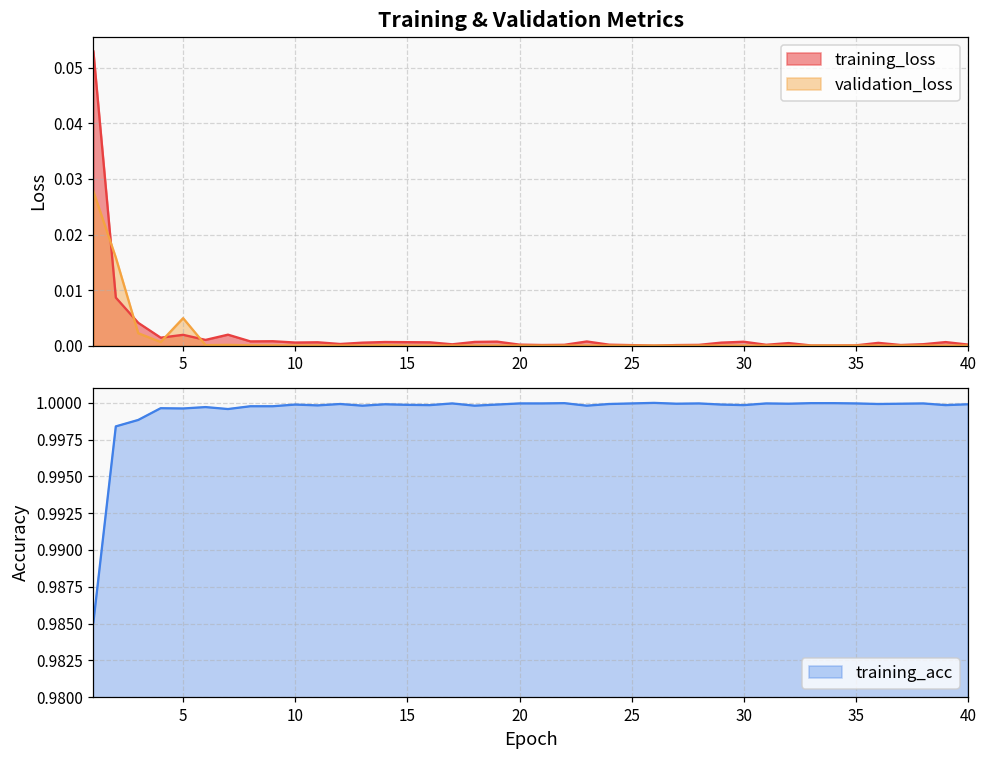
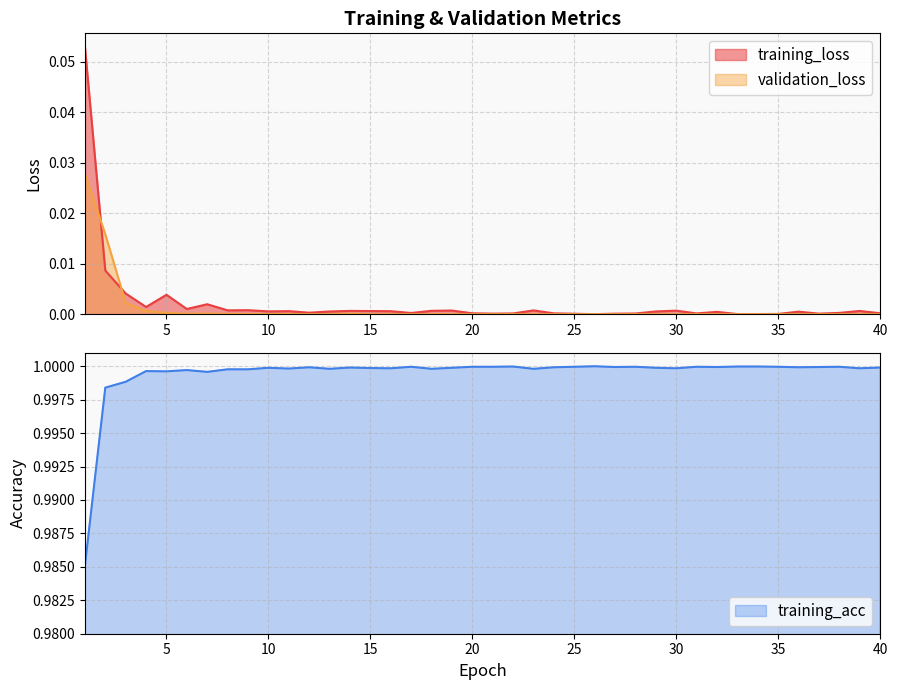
Training & Validation Metrics, training_loss, 5: 0.002 -> 0.004
Training & Validation Metrics, validation_loss, 5: 0.005 -> 0.000
